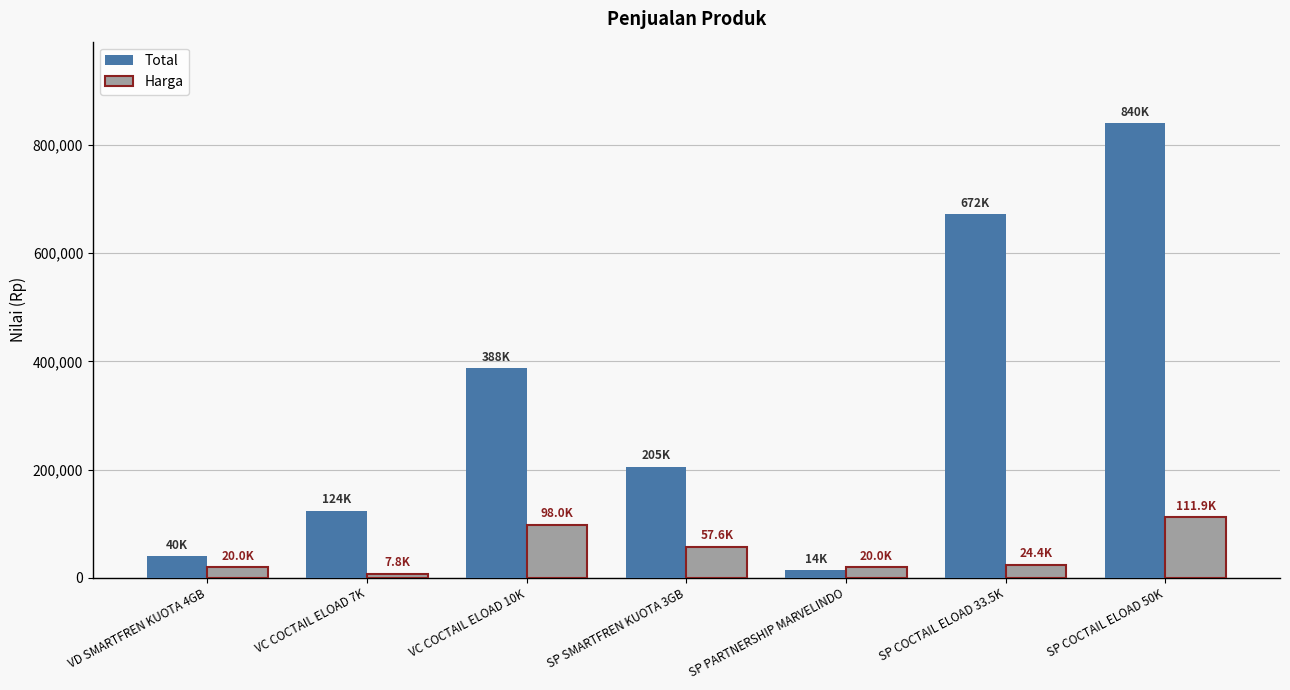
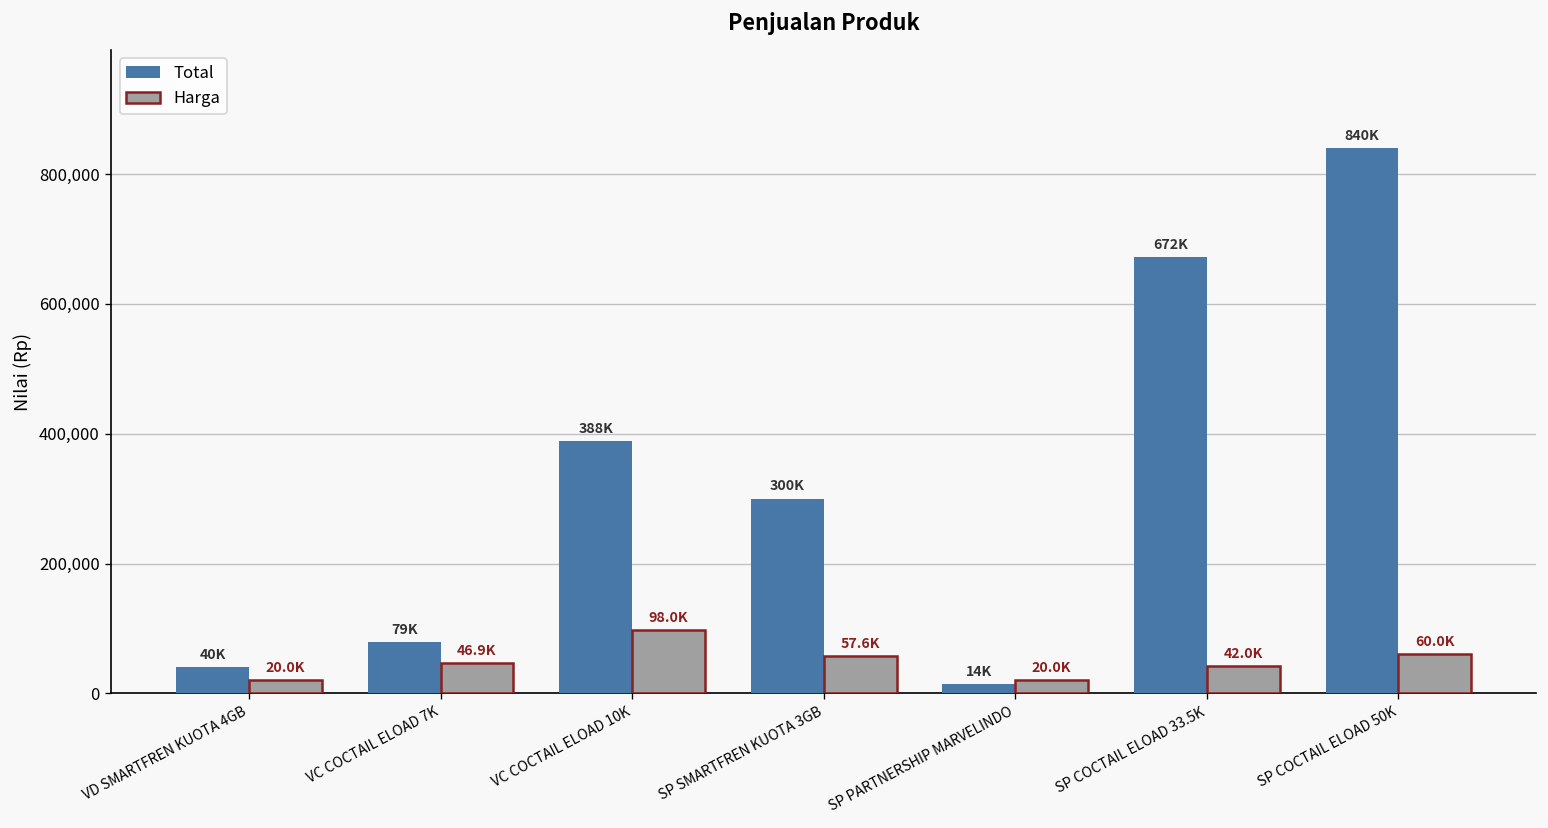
Total, VC COCTAIL ELOAD 7K: 124K -> 79K
Harga, VC COCTAIL ELOAD 7K: 7.8K -> 46.9K
Total, SP SMARTFREN KUOTA 3GB: 205K -> 300K
Harga, SP COCTAIL ELOAD 33.5K: 24.4K -> 42.0K
Harga, SP COCTAIL ELOAD 50K: 111.9K -> 60.0K
